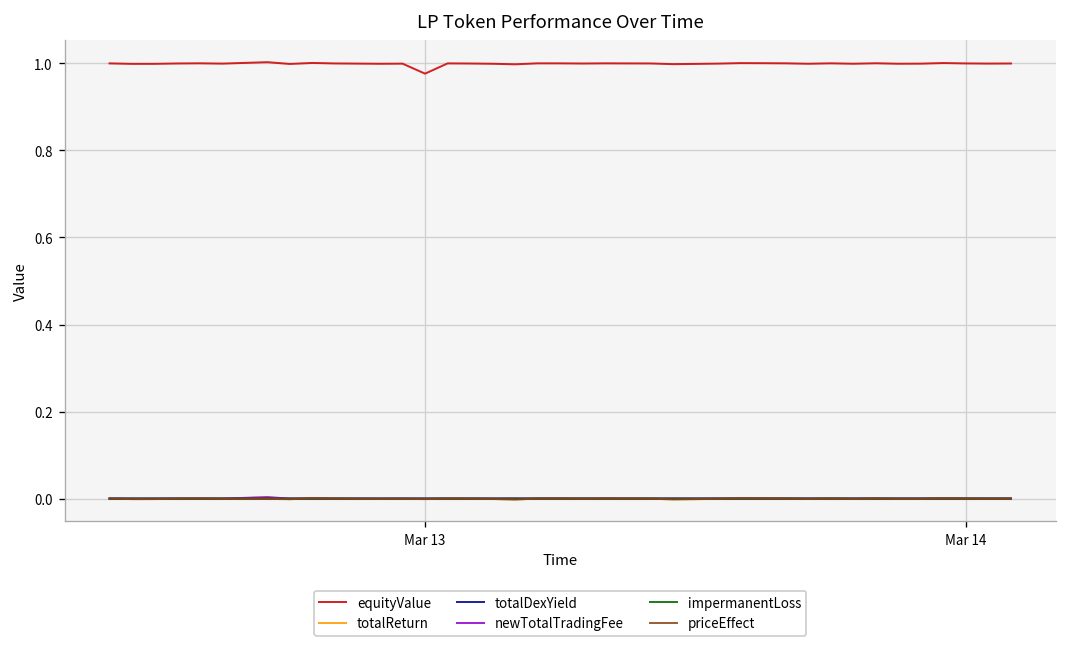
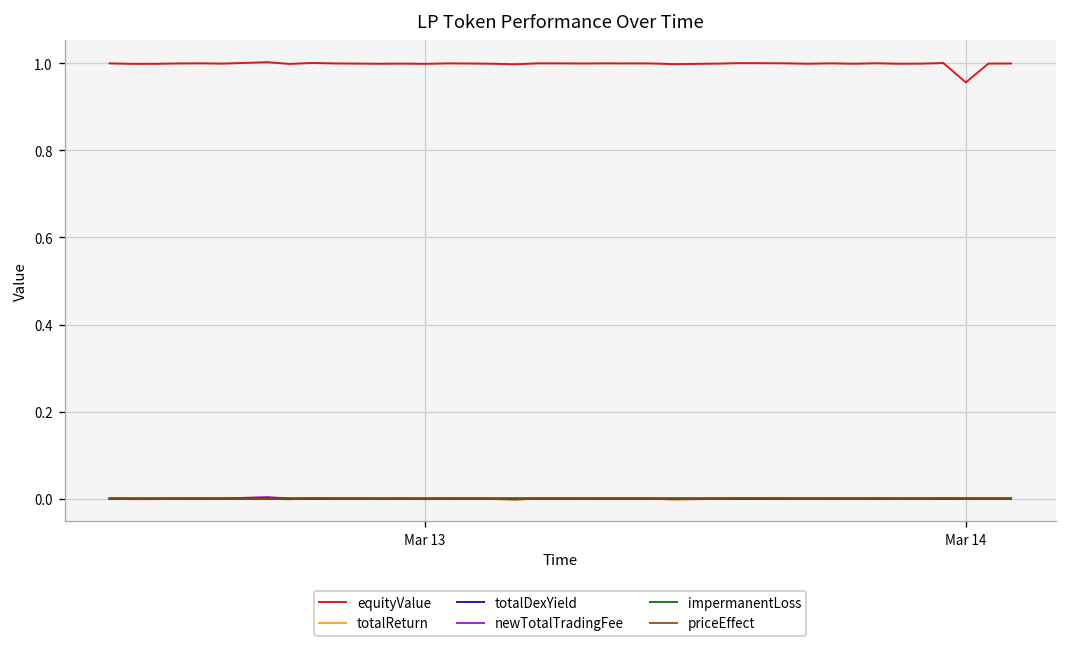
equityValue, Mar 13: 0.98 -> 1.00
equityValue, Mar 14: 1.00 -> 0.96
